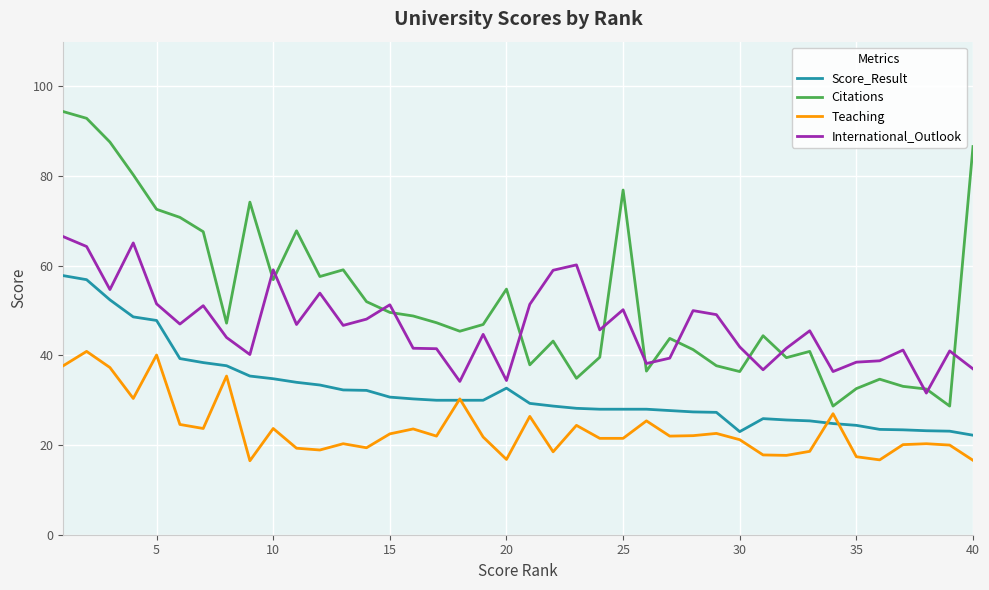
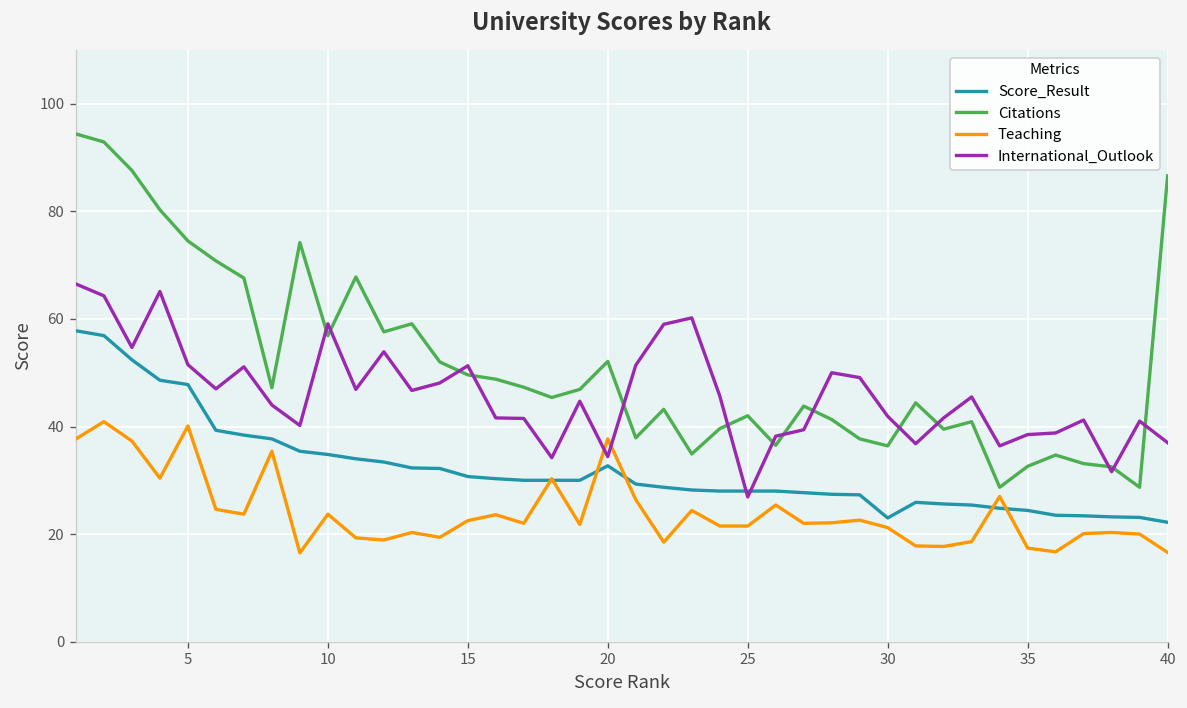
Citations, 5: 73 -> 75
Citations, 20: 55 -> 52
Teaching, 20: 17 -> 38
Citations, 25: 77 -> 42
International_Outlook, 25: 50 -> 27
